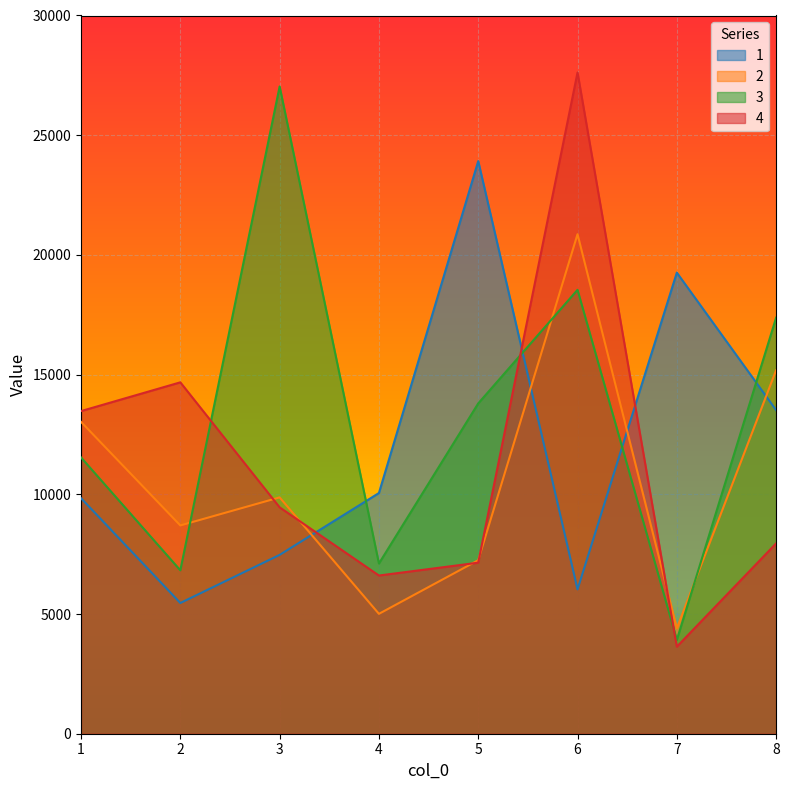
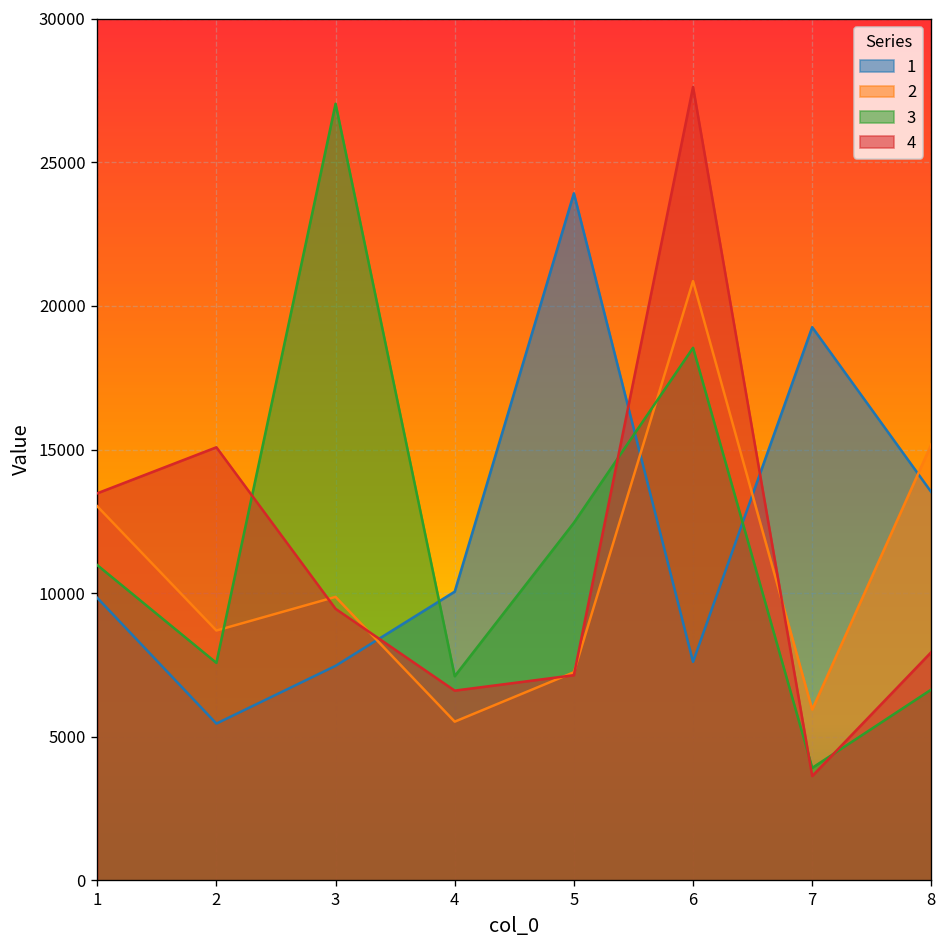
3, 1: 11500 -> 11000
3, 2: 6800 -> 7600
4, 2: 14700 -> 15100
2, 4: 5000 -> 5500
3, 5: 13800 -> 12500
1, 6: 6000 -> 7600
2, 7: 4400 -> 5900
3, 8: 17400 -> 6600
